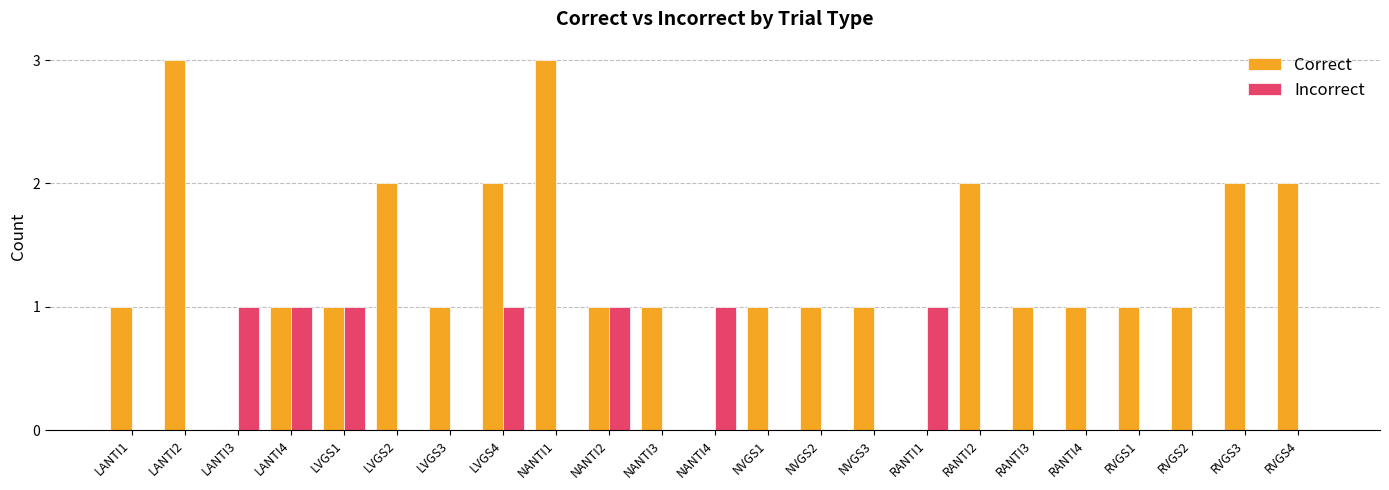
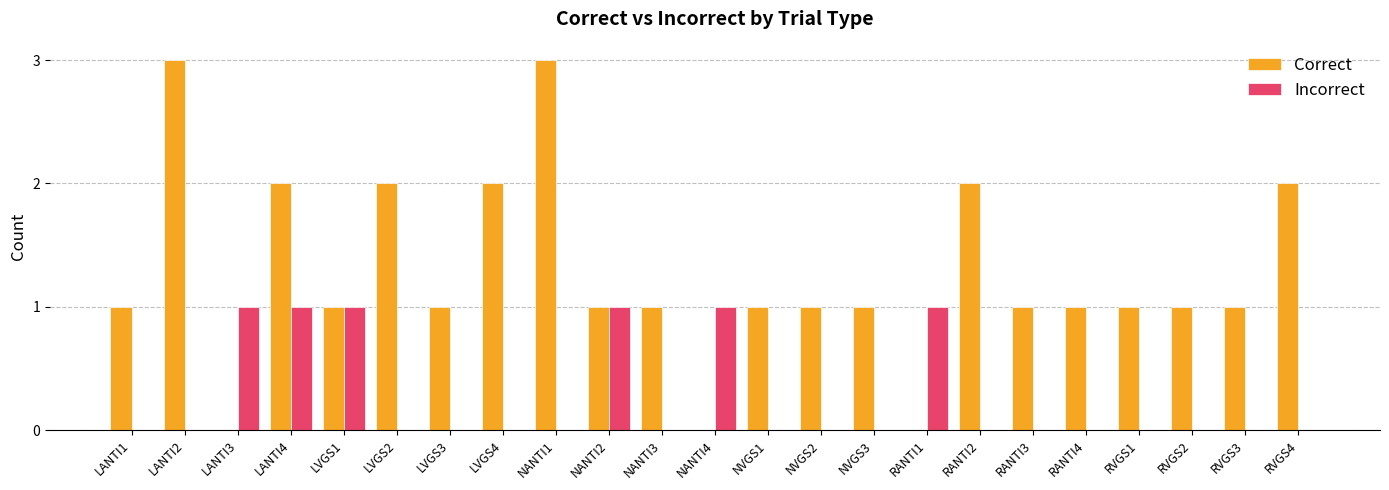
Correct, LANTI4: 1 -> 2
Incorrect, LVGS4: 1 -> 0
Correct, RVGS3: 2 -> 1
